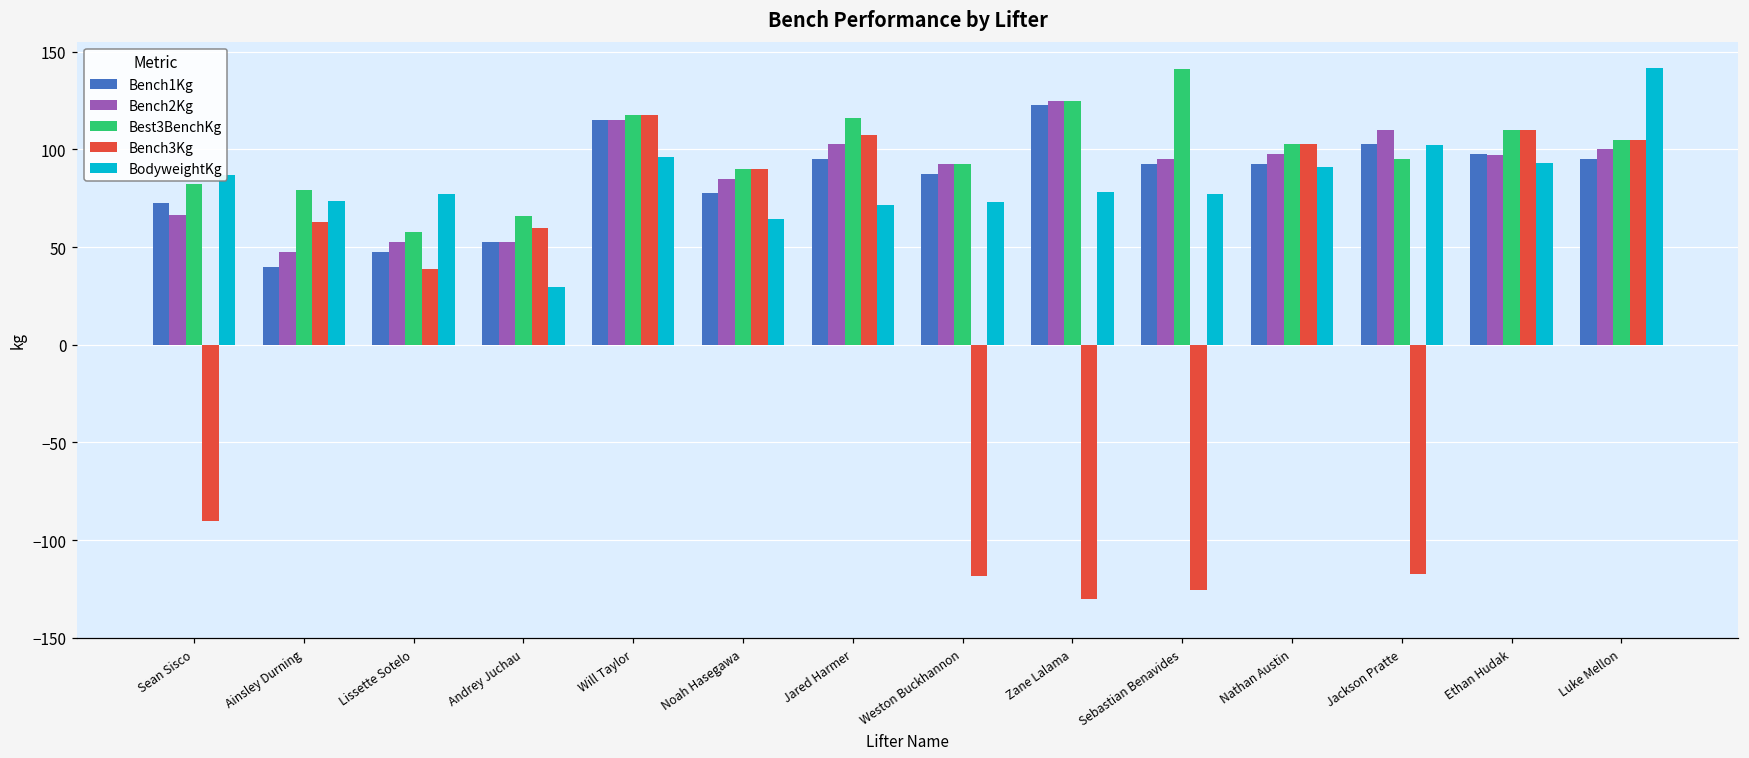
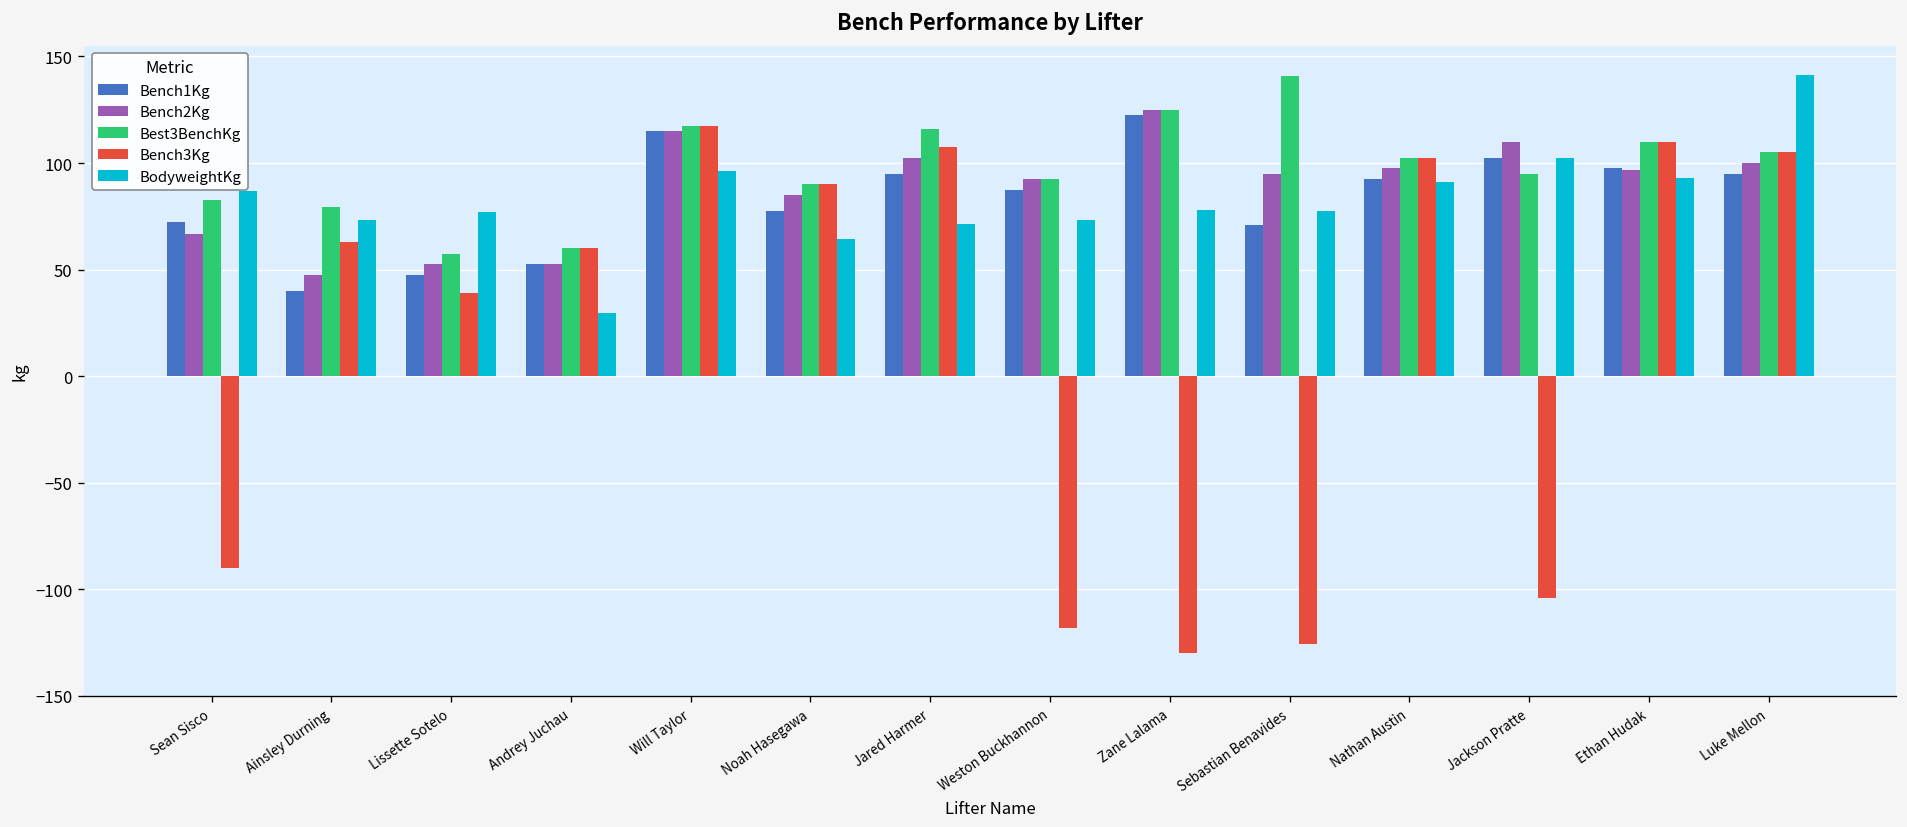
Best3BenchKg, Andrey Juchau: 66 -> 60
Bench1Kg, Sebastian Benavides: 93 -> 71
Bench3Kg, Jackson Pratte: -118 -> -104
